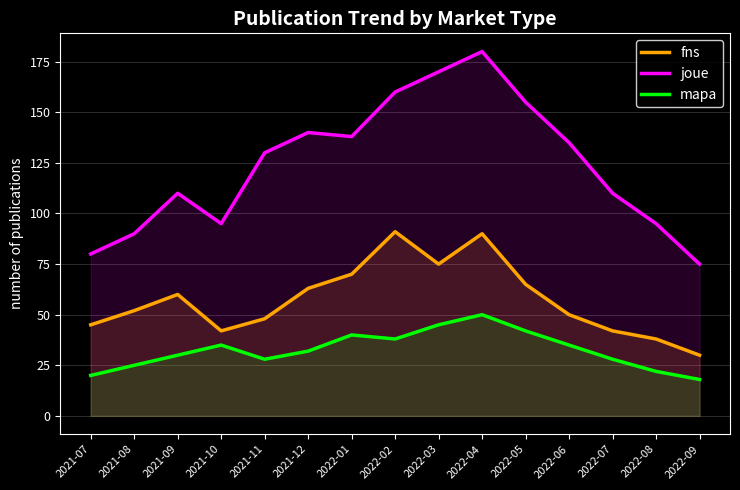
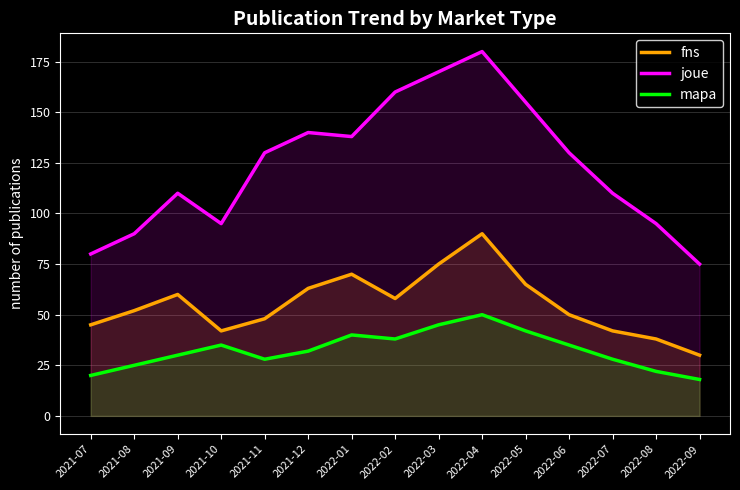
fns, 2022-02: 91 -> 58
joue, 2022-06: 135 -> 130
